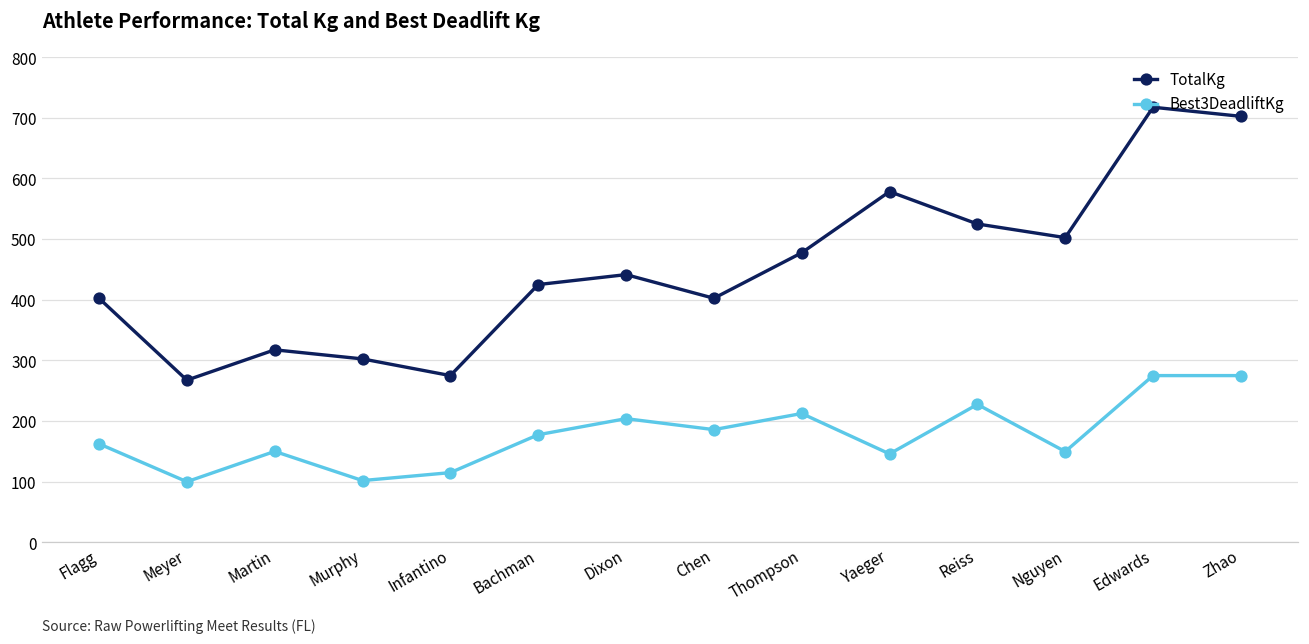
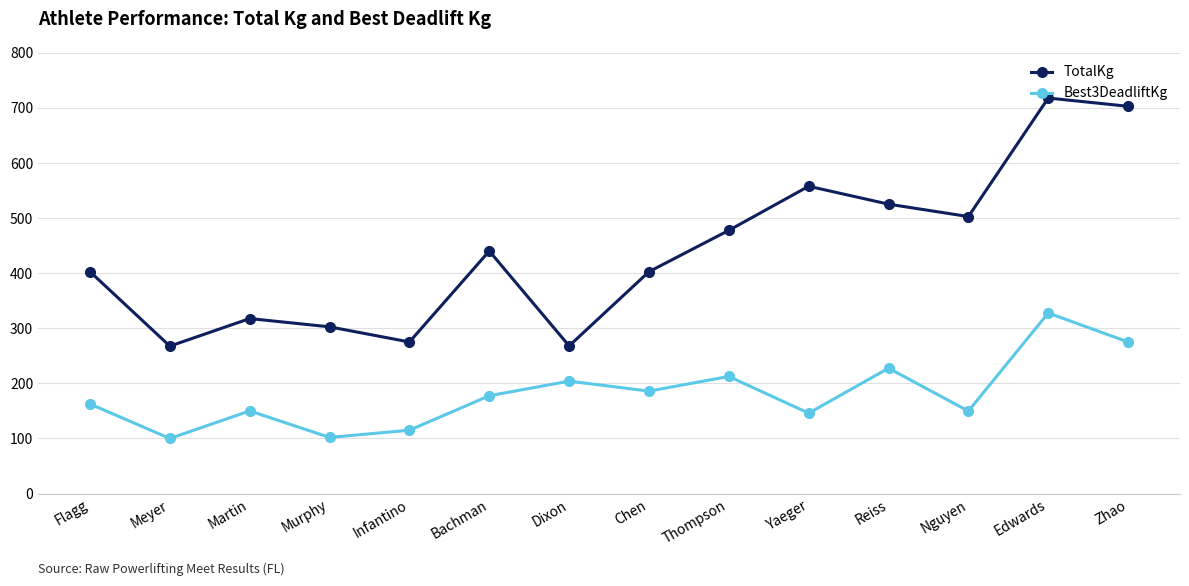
TotalKg, Bachman: 430 -> 440
TotalKg, Dixon: 440 -> 270
TotalKg, Yaeger: 580 -> 560
Best3DeadliftKg, Edwards: 280 -> 330
